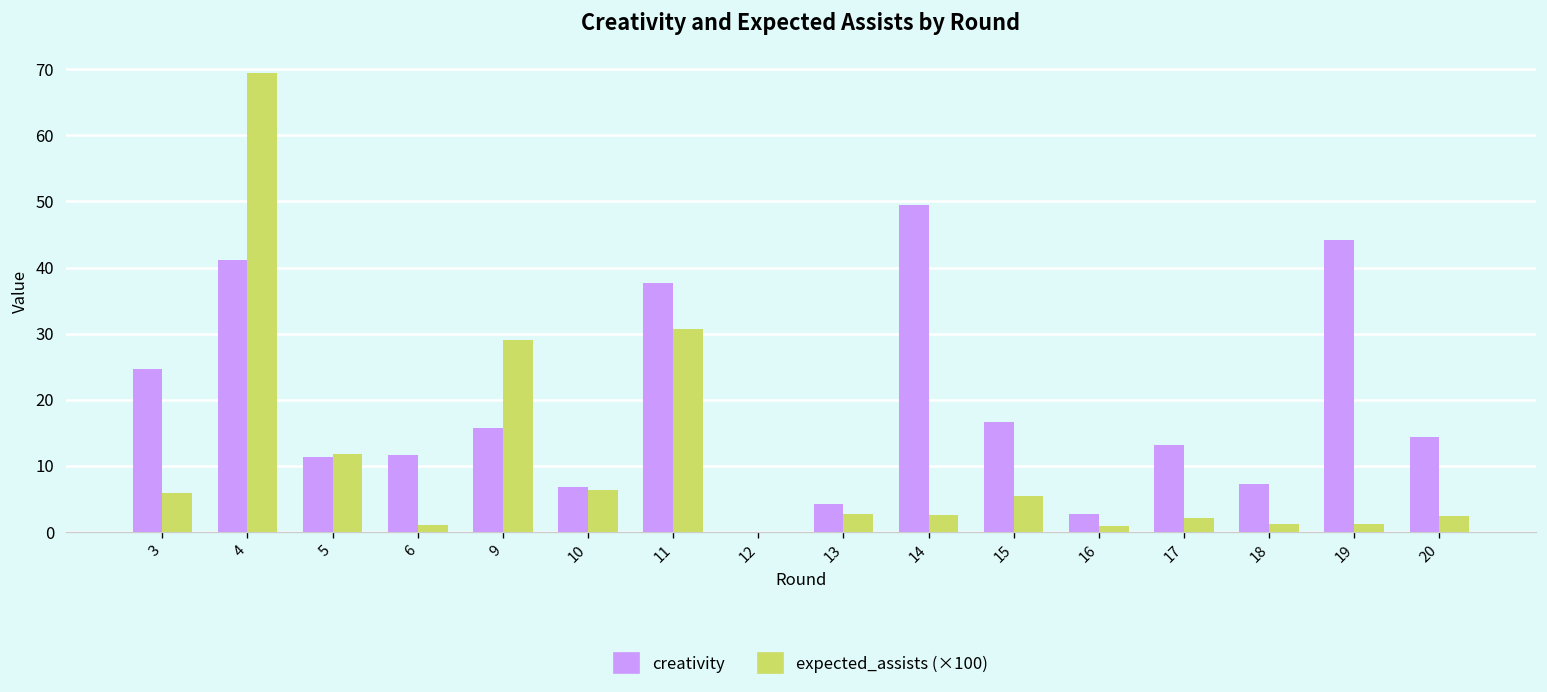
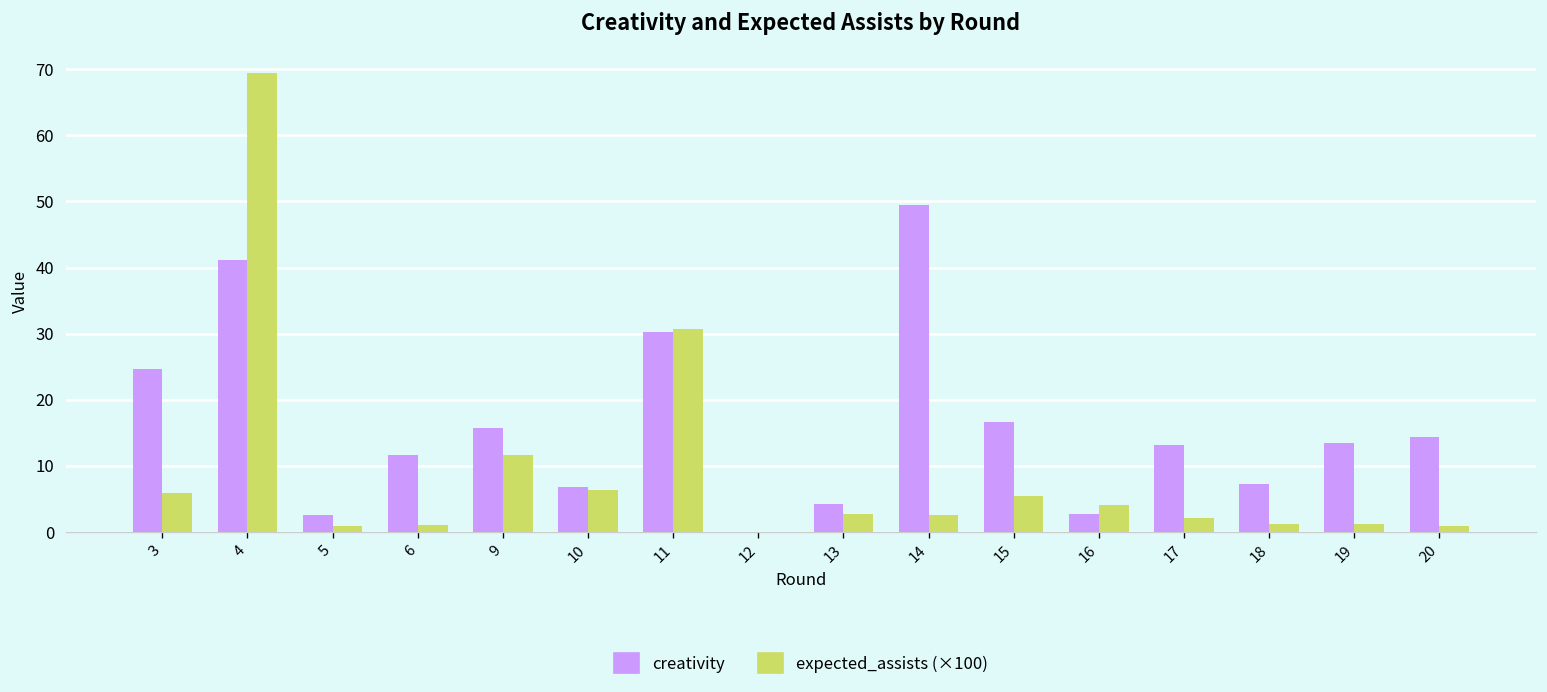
creativity, 5: 11 -> 3
expected_assists (×100), 5: 12 -> 1
expected_assists (×100), 9: 29 -> 12
creativity, 11: 38 -> 30
expected_assists (×100), 16: 1 -> 4
creativity, 19: 44 -> 14
expected_assists (×100), 20: 2 -> 1
